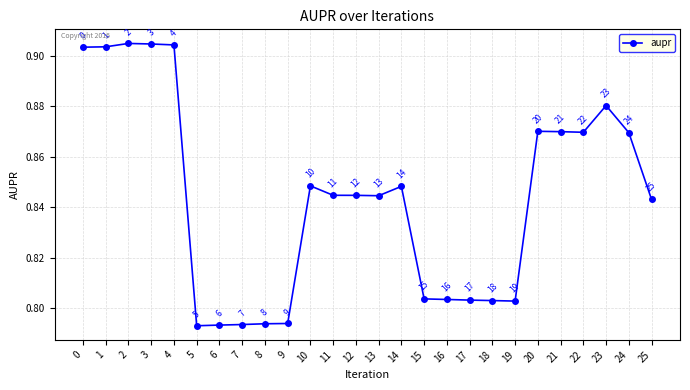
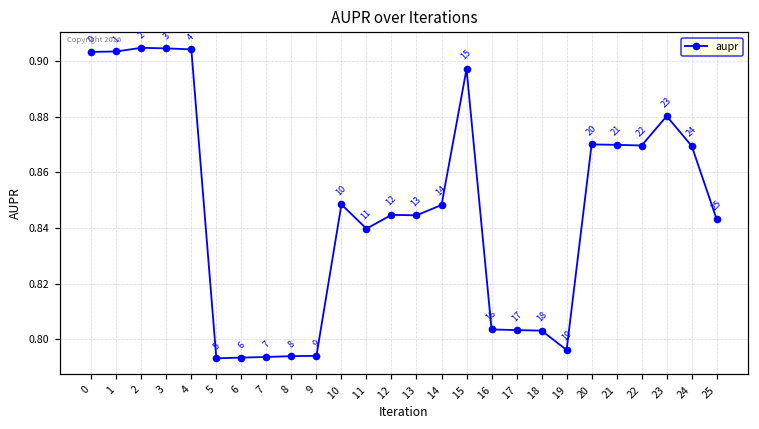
11: 0.845 -> 0.840
15: 0.804 -> 0.897
19: 0.803 -> 0.796
